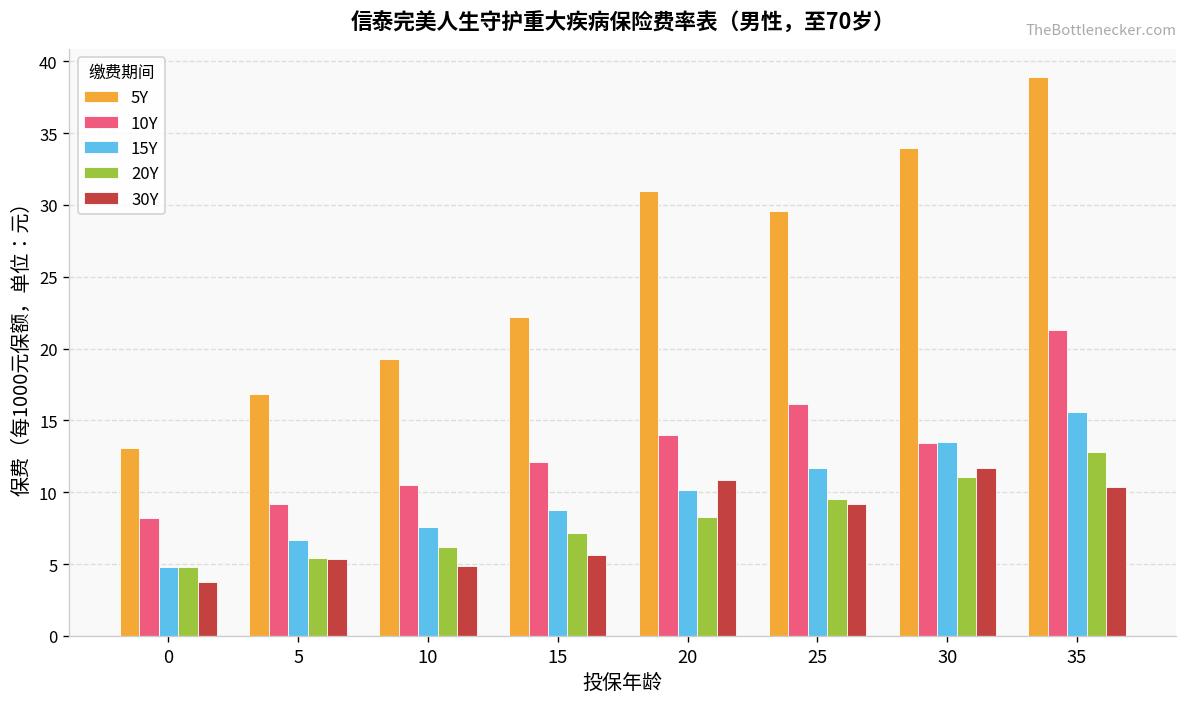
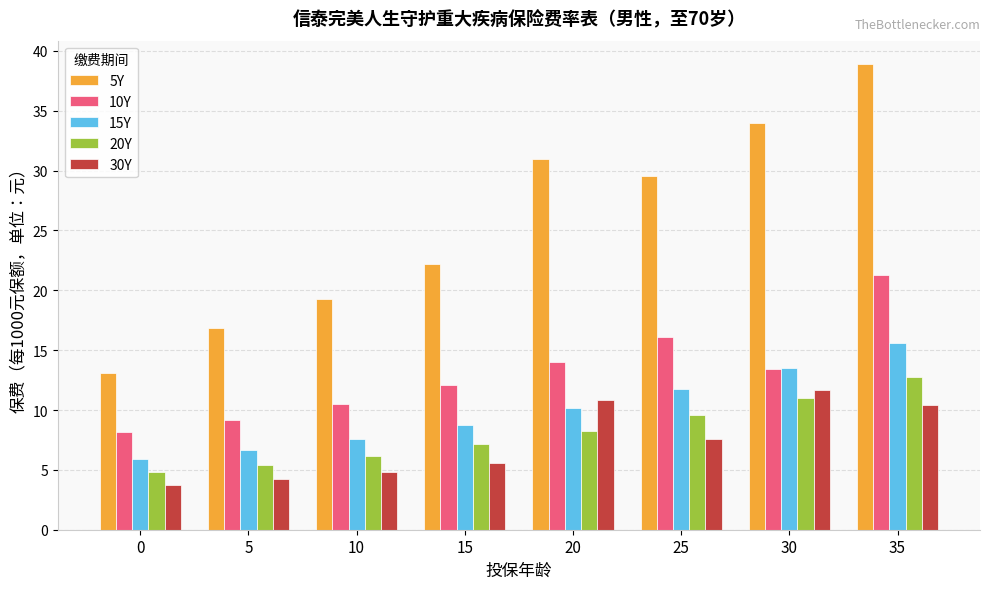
15Y, 0: 4.8 -> 5.9
30Y, 5: 5.4 -> 4.2
30Y, 25: 9.2 -> 7.6
